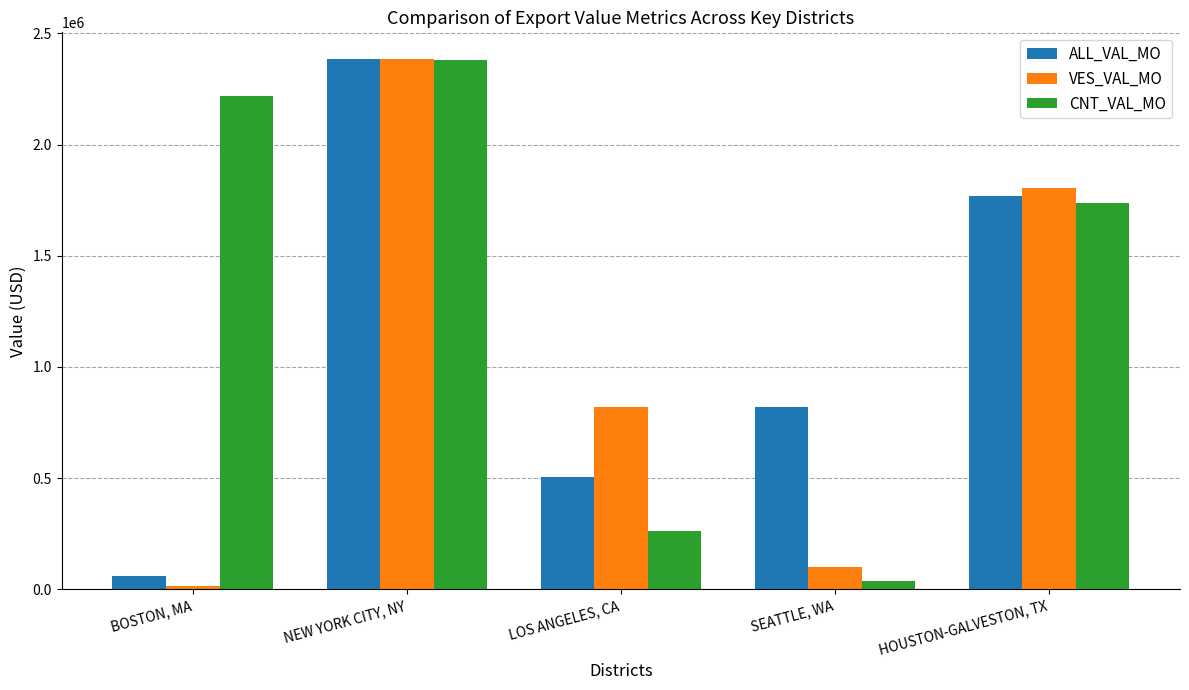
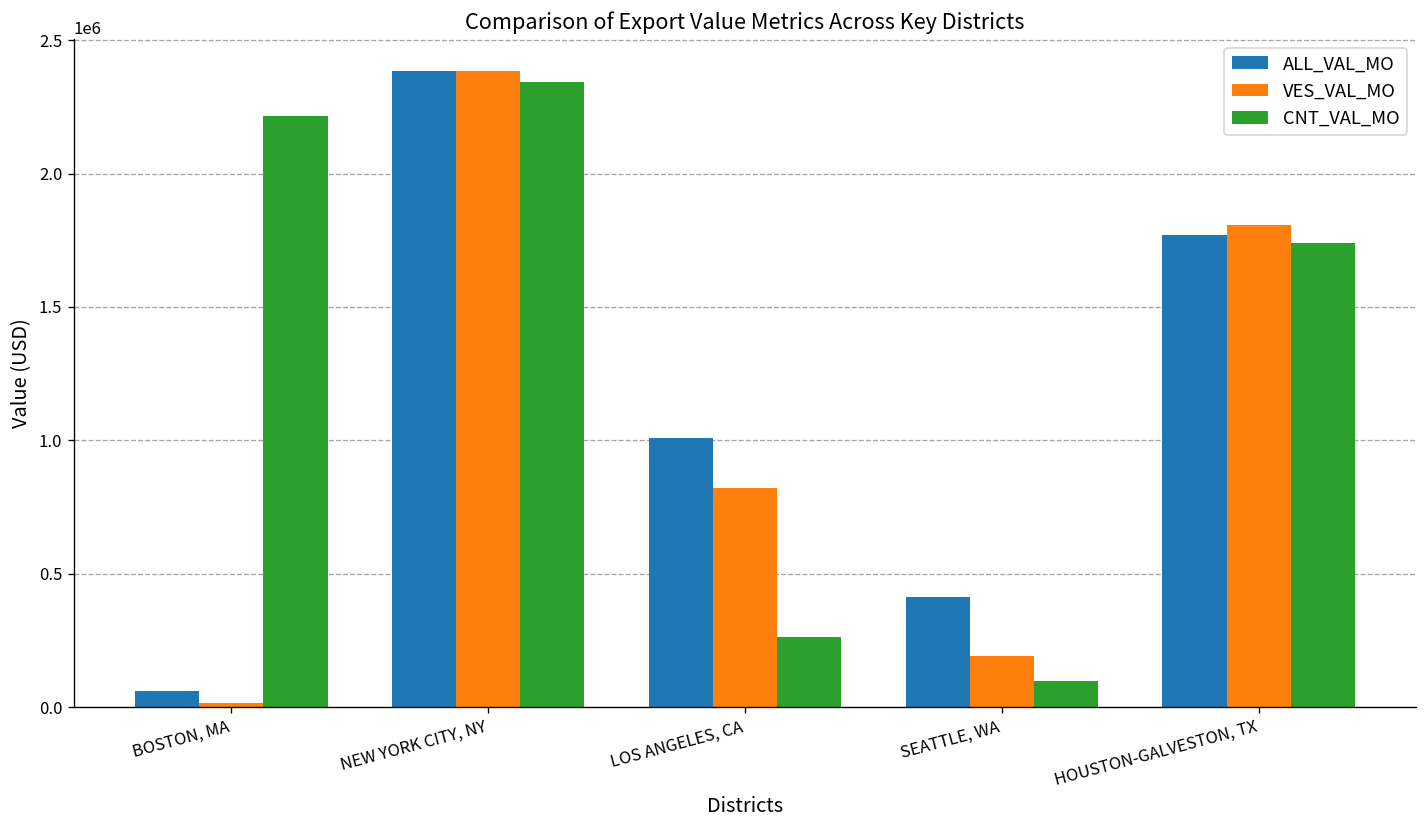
CNT_VAL_MO, NEW YORK CITY, NY: 2380000 -> 2340000
ALL_VAL_MO, LOS ANGELES, CA: 510000 -> 1010000
ALL_VAL_MO, SEATTLE, WA: 820000 -> 410000
VES_VAL_MO, SEATTLE, WA: 100000 -> 190000
CNT_VAL_MO, SEATTLE, WA: 40000 -> 100000
